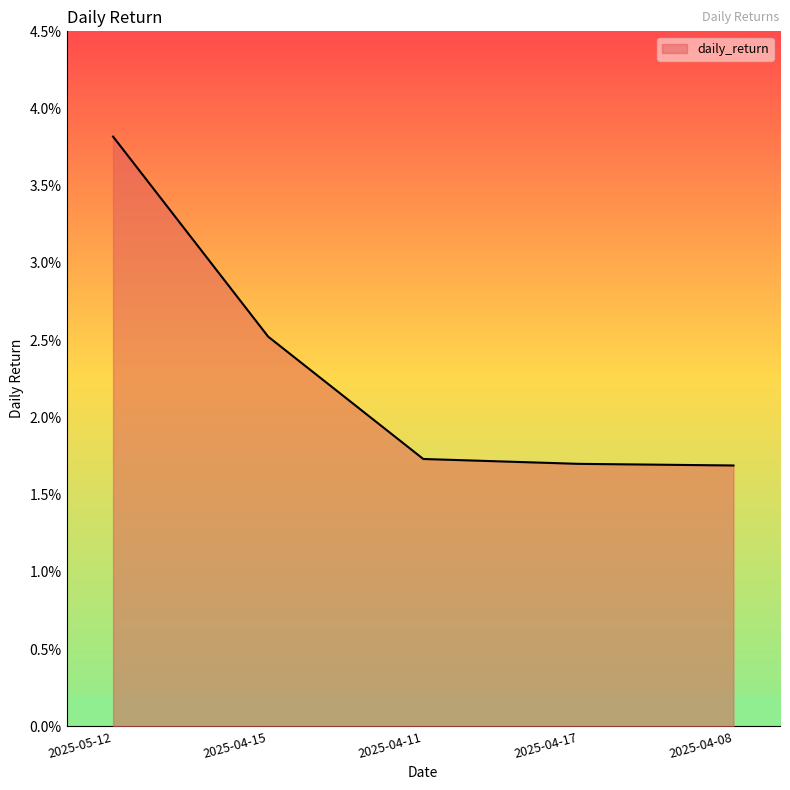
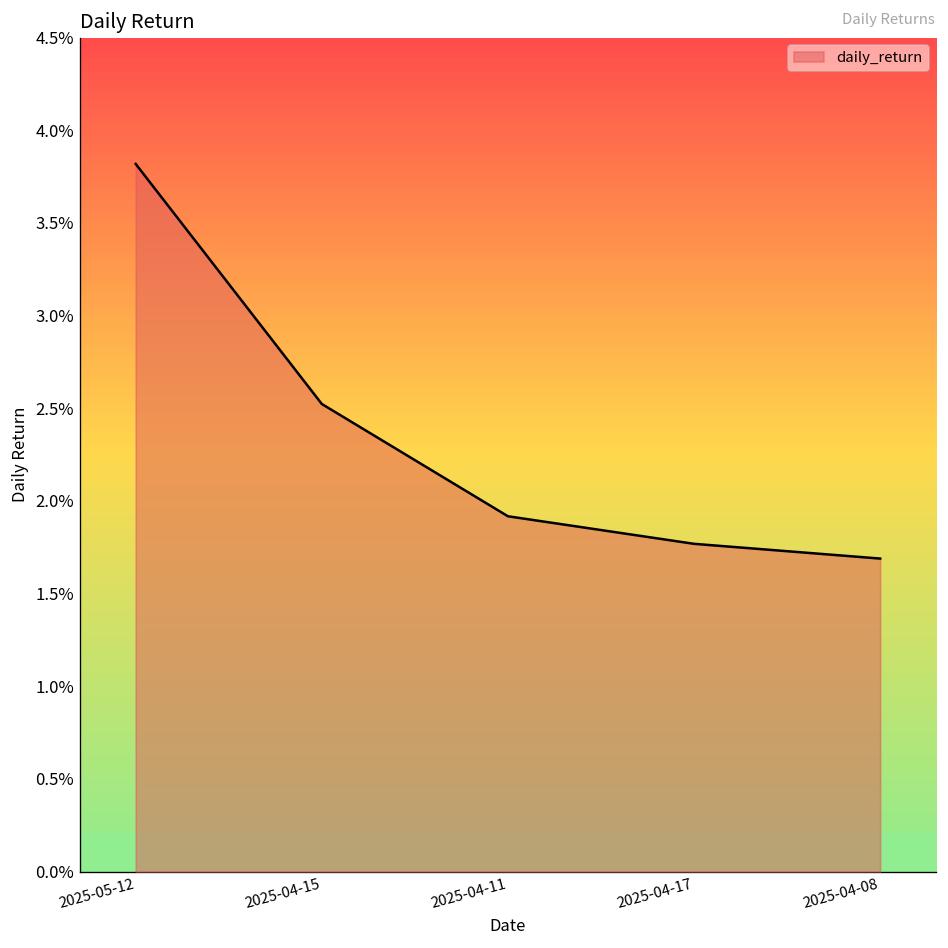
2025-04-11: 1.73% -> 1.92%
2025-04-17: 1.70% -> 1.77%
